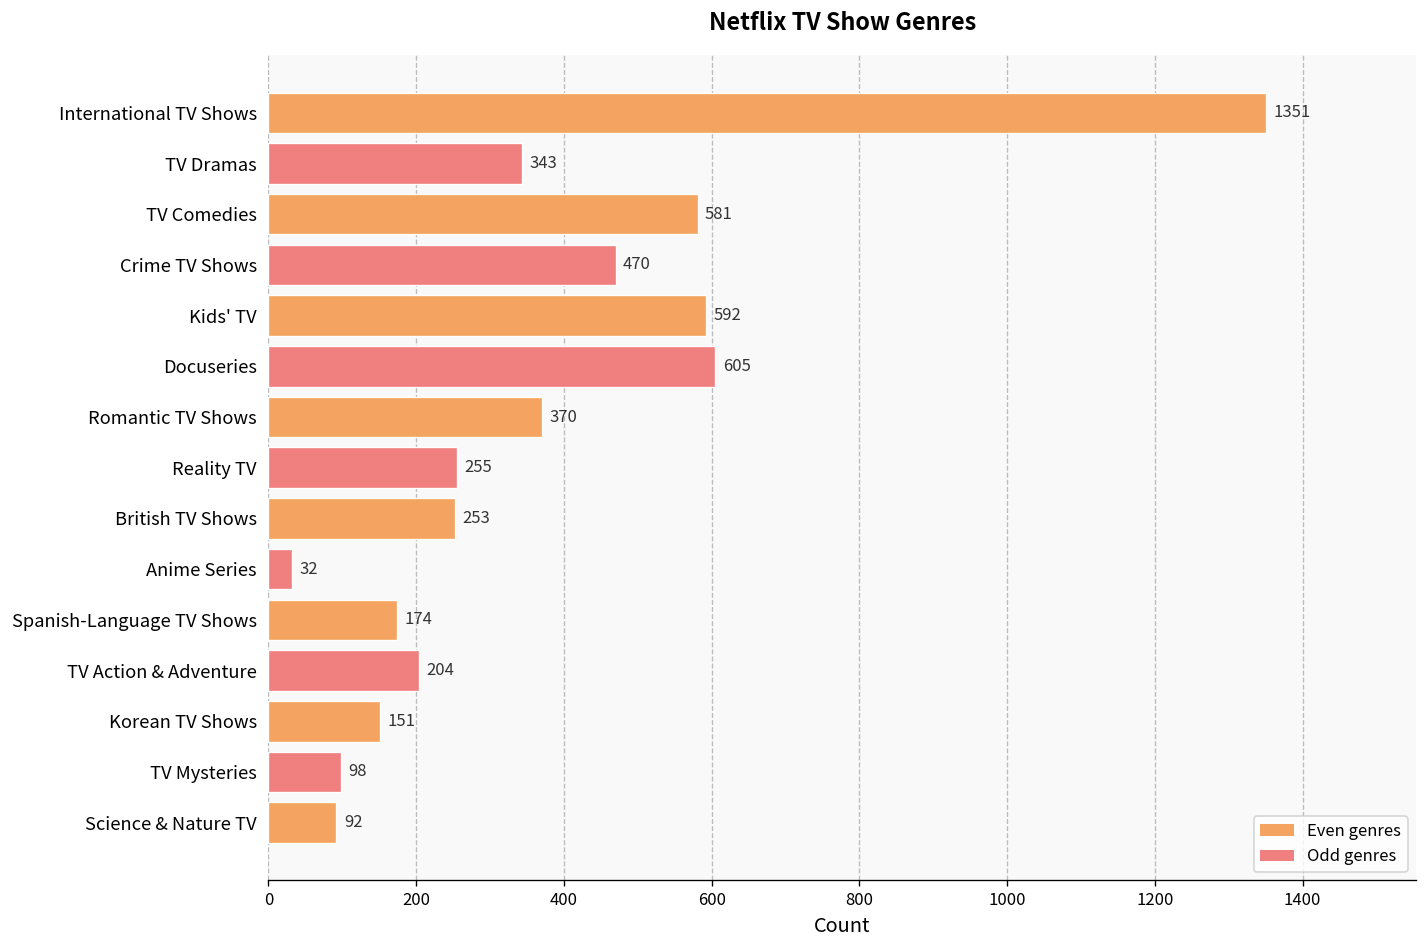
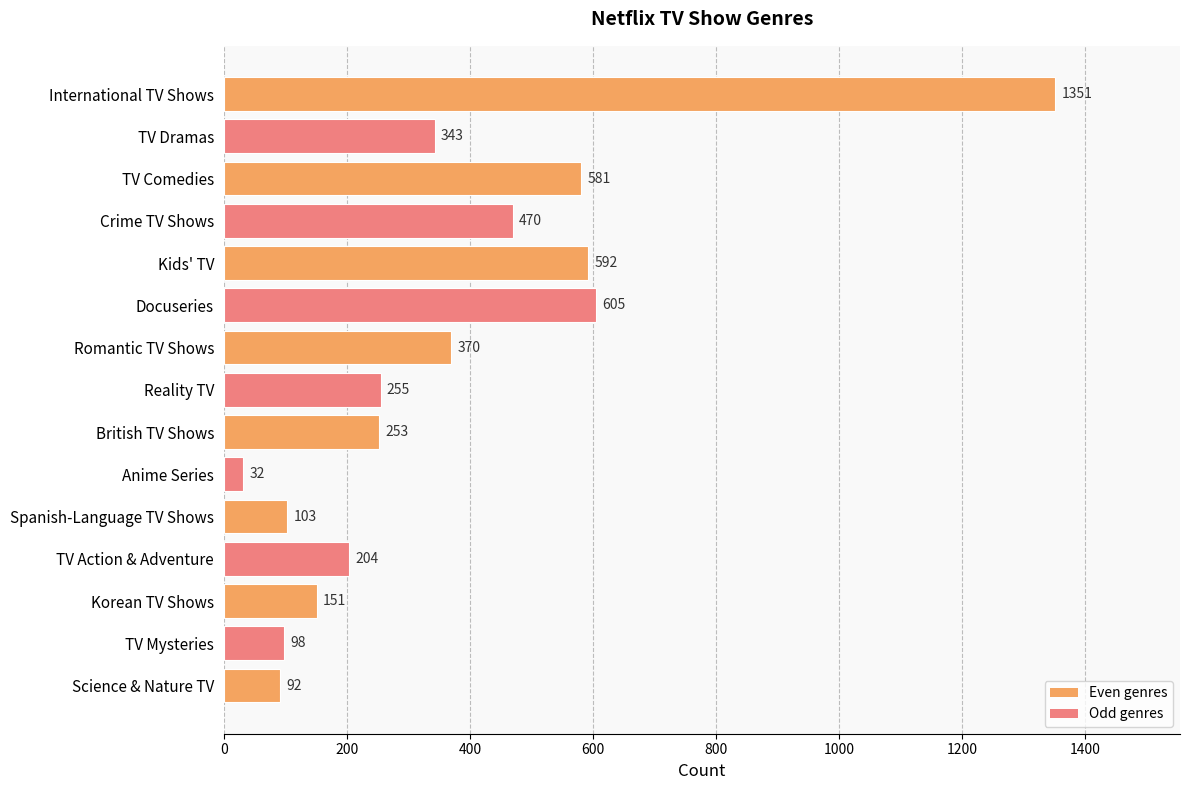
Spanish-Language TV Shows: 174 -> 103
